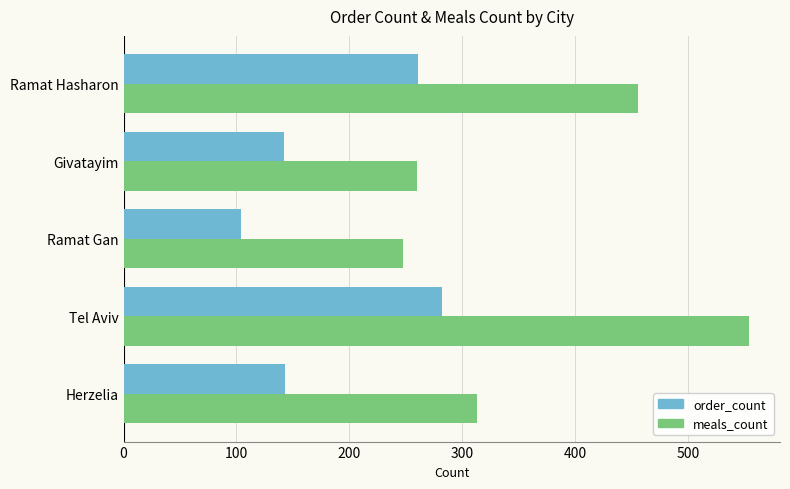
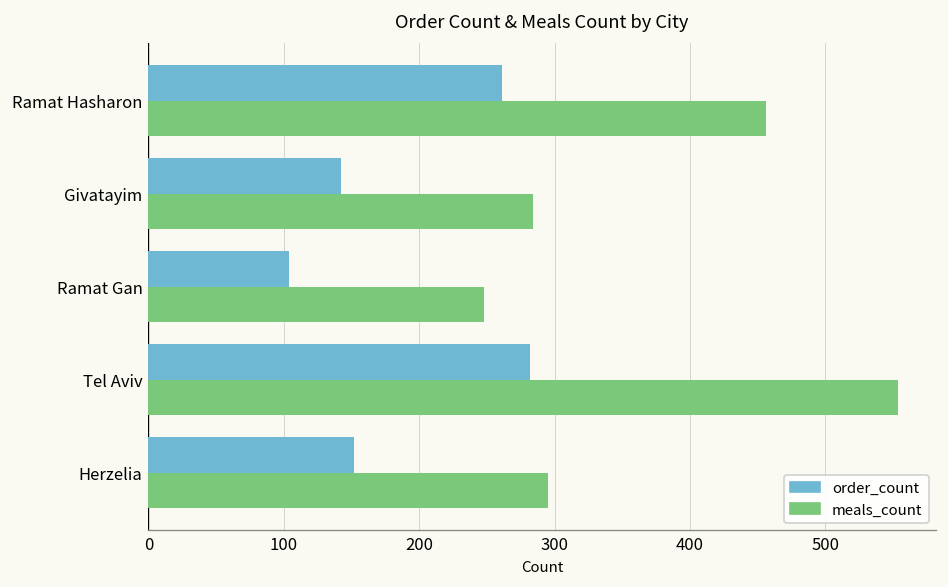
meals_count, Givatayim: 260 -> 284
order_count, Herzelia: 143 -> 152
meals_count, Herzelia: 313 -> 295
